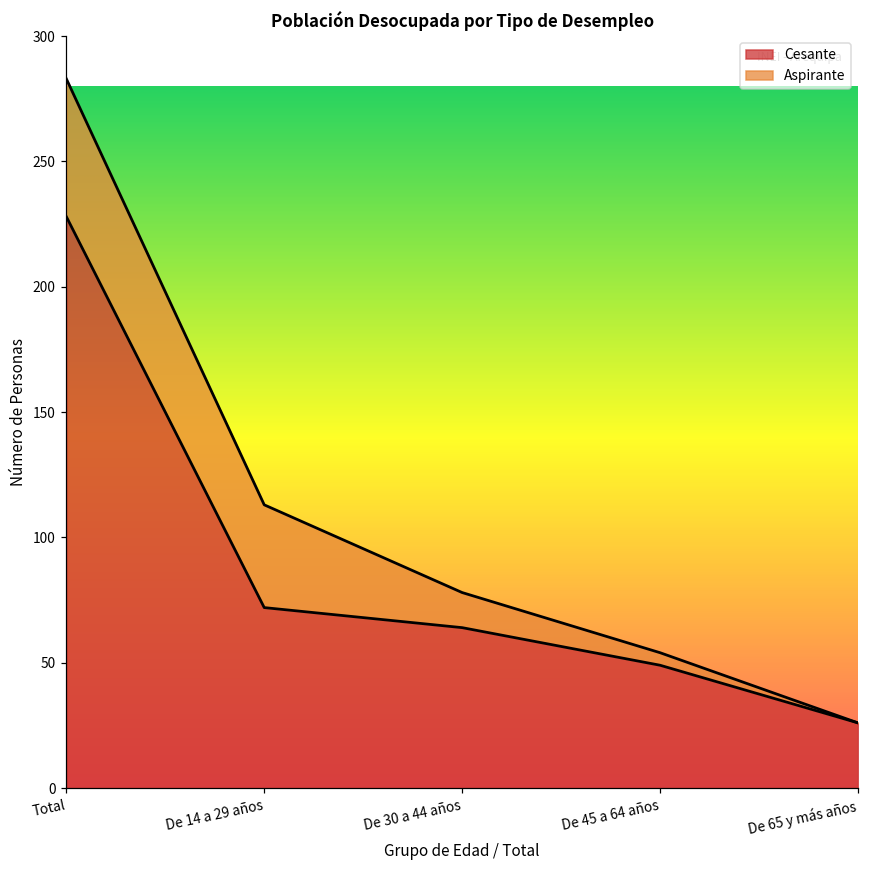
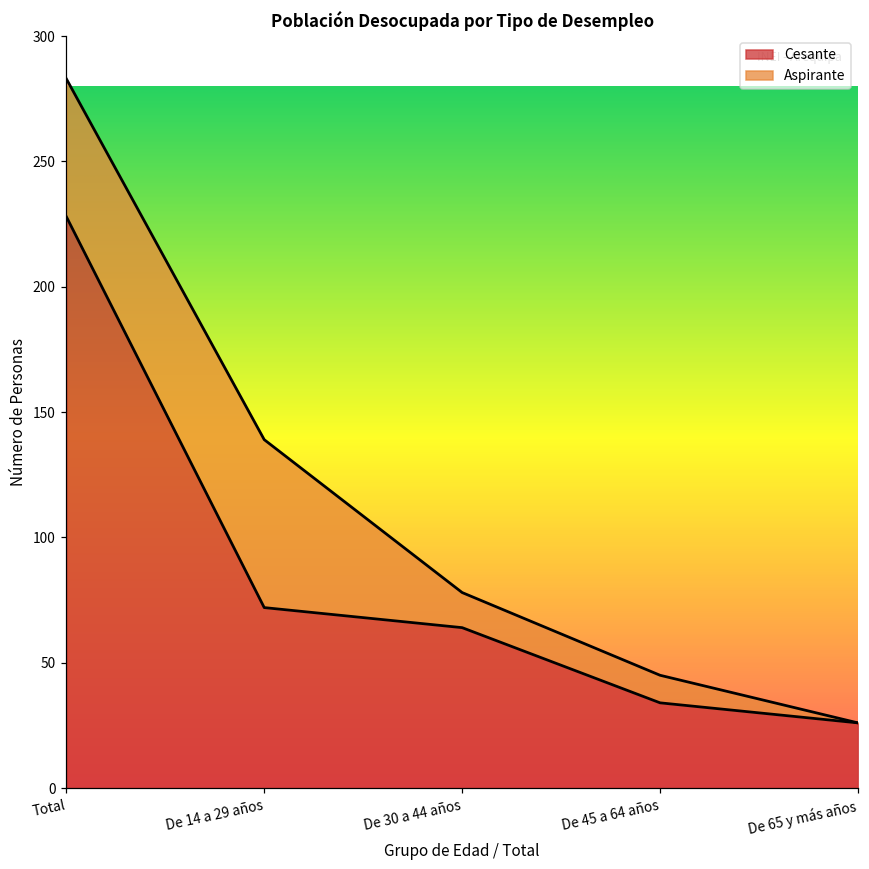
Aspirante, De 14 a 29 años: 41 -> 67
Cesante, De 45 a 64 años: 49 -> 34
Aspirante, De 45 a 64 años: 5 -> 11
